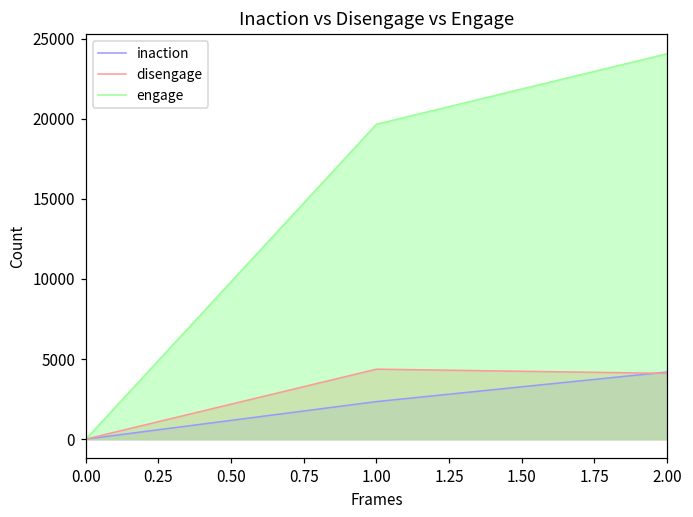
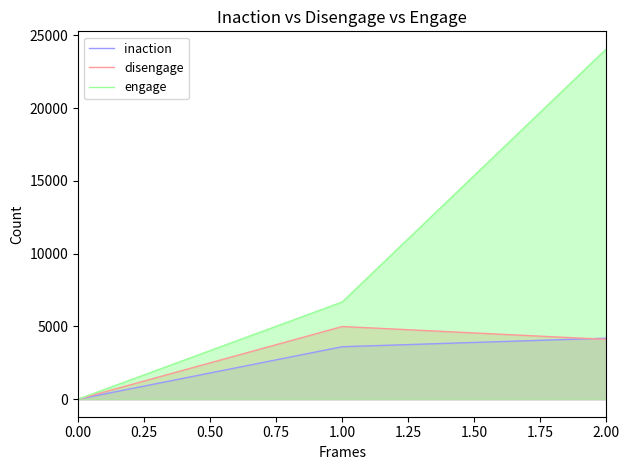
inaction, 1.00: 2300 -> 3600
disengage, 1.00: 4400 -> 5000
engage, 1.00: 19700 -> 6700
